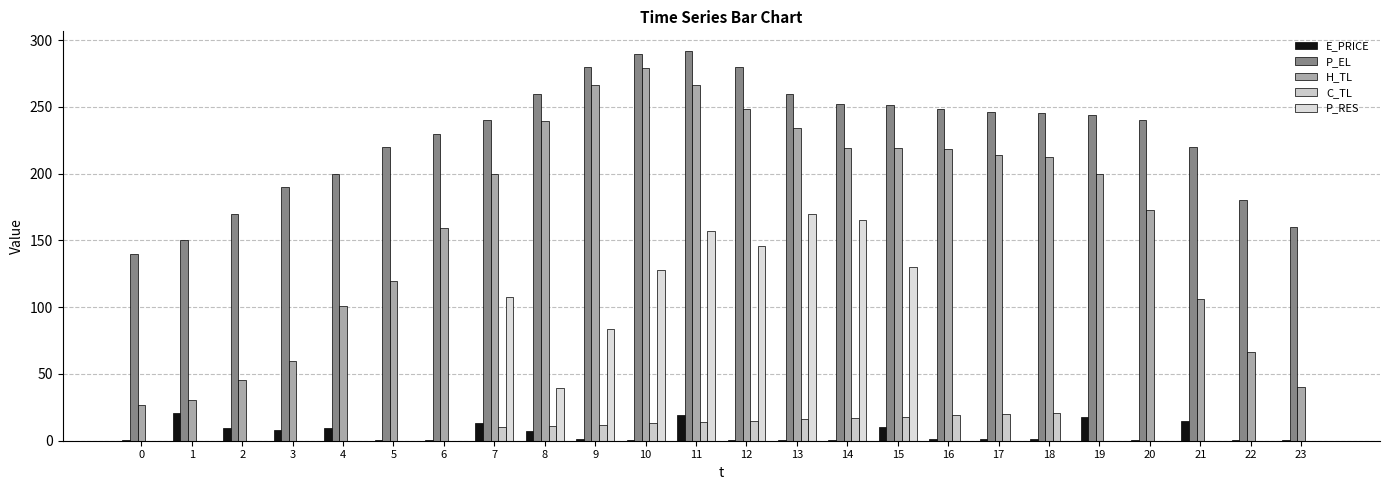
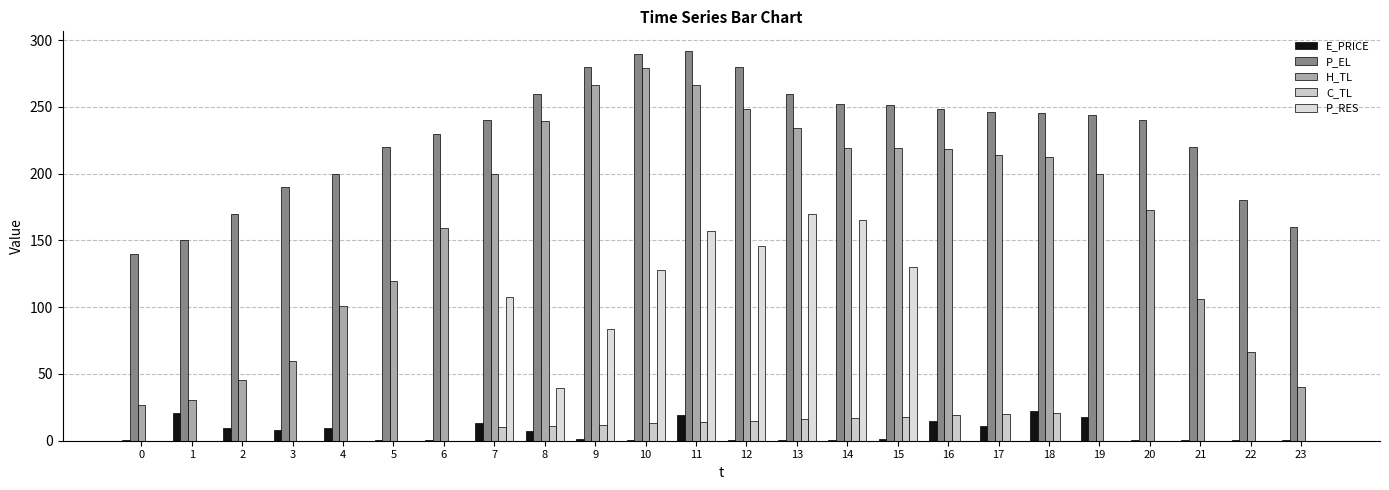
E_PRICE, 15: 10 -> 1
E_PRICE, 16: 1 -> 15
E_PRICE, 17: 1 -> 11
E_PRICE, 18: 1 -> 22
E_PRICE, 21: 15 -> 1
